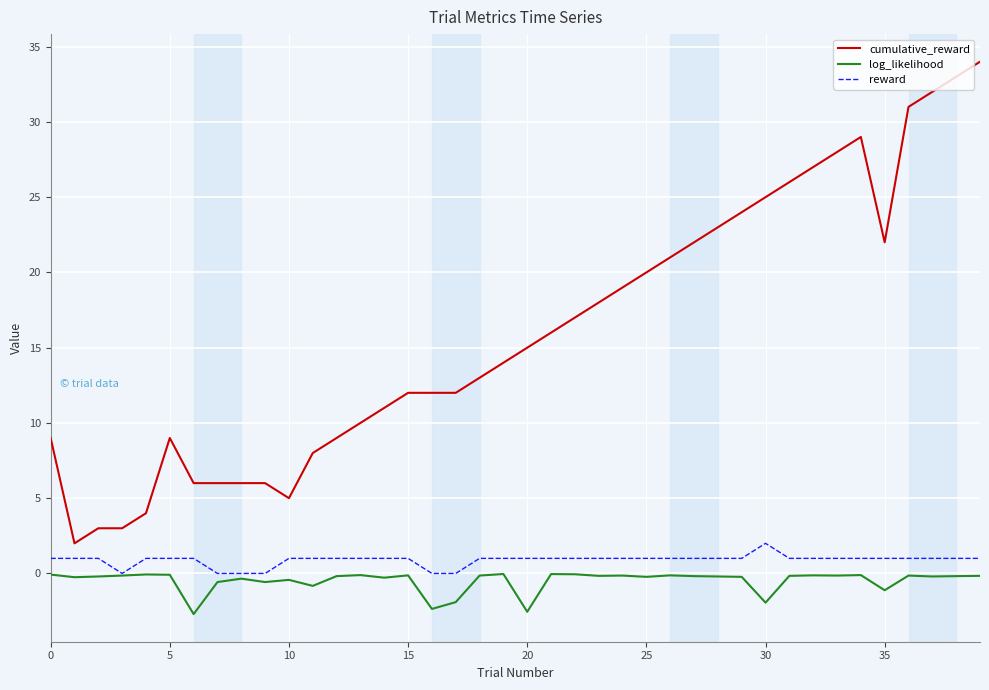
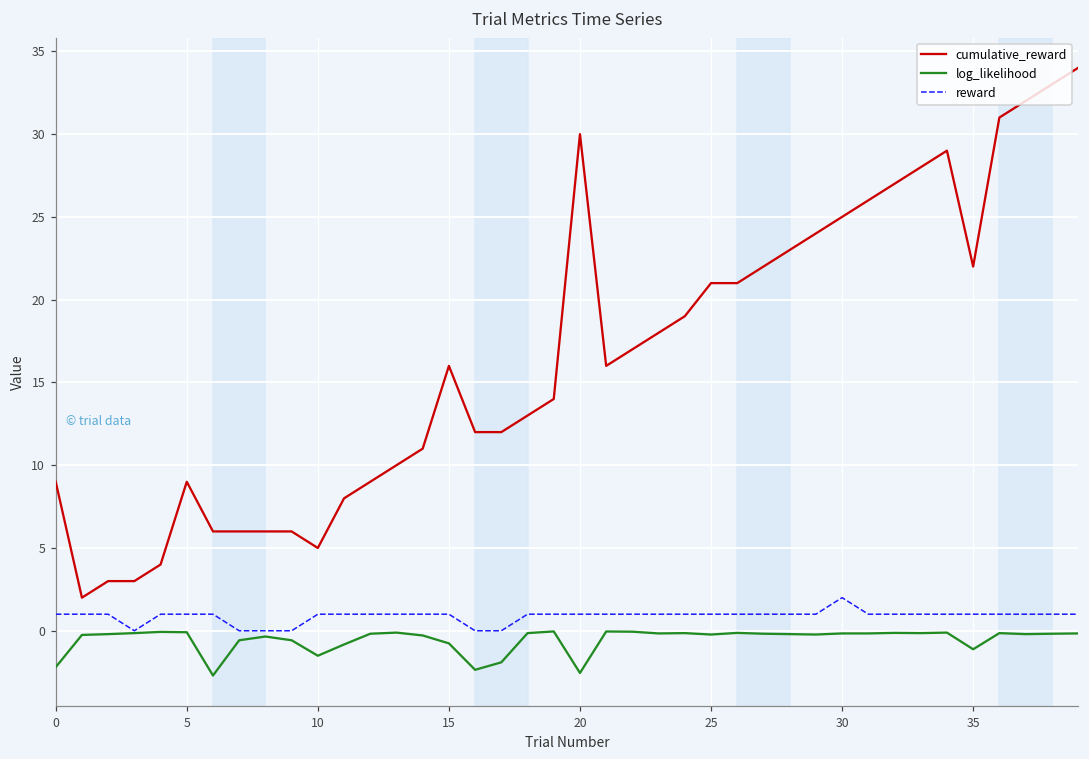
log_likelihood, 0: -0.1 -> -2.2
log_likelihood, 10: -0.4 -> -1.5
cumulative_reward, 15: 12 -> 16
log_likelihood, 15: -0.1 -> -0.8
cumulative_reward, 20: 15 -> 30
cumulative_reward, 25: 20 -> 21
log_likelihood, 30: -1.9 -> -0.2
